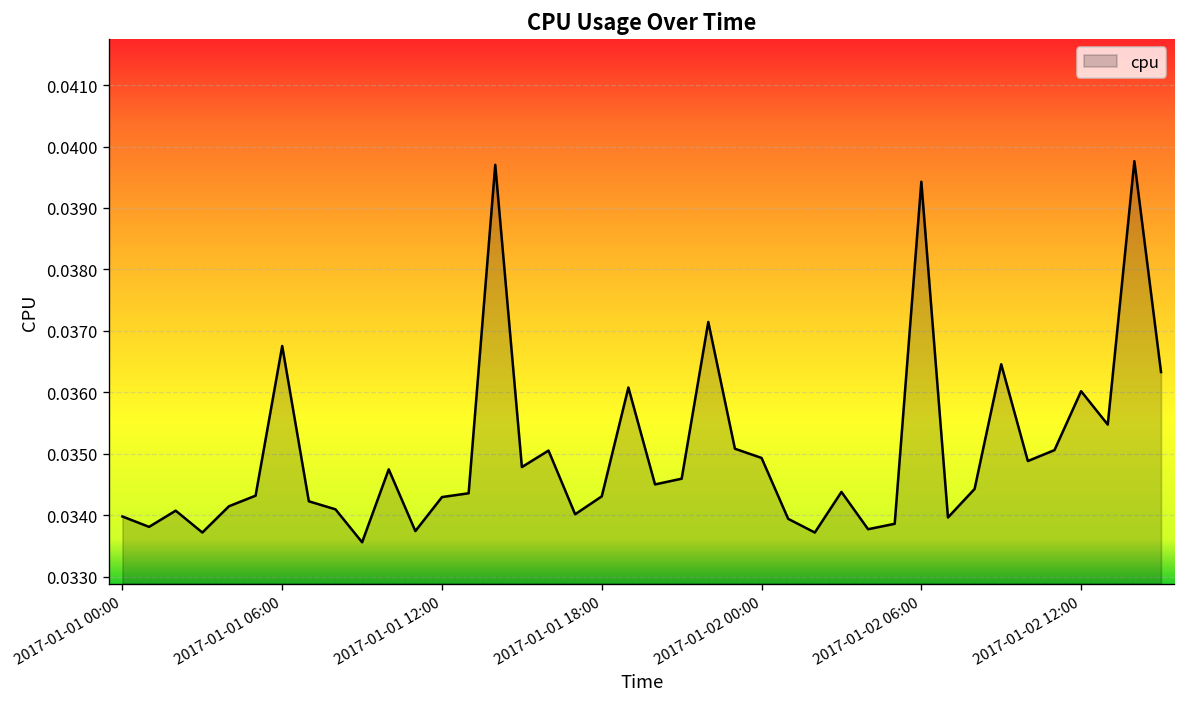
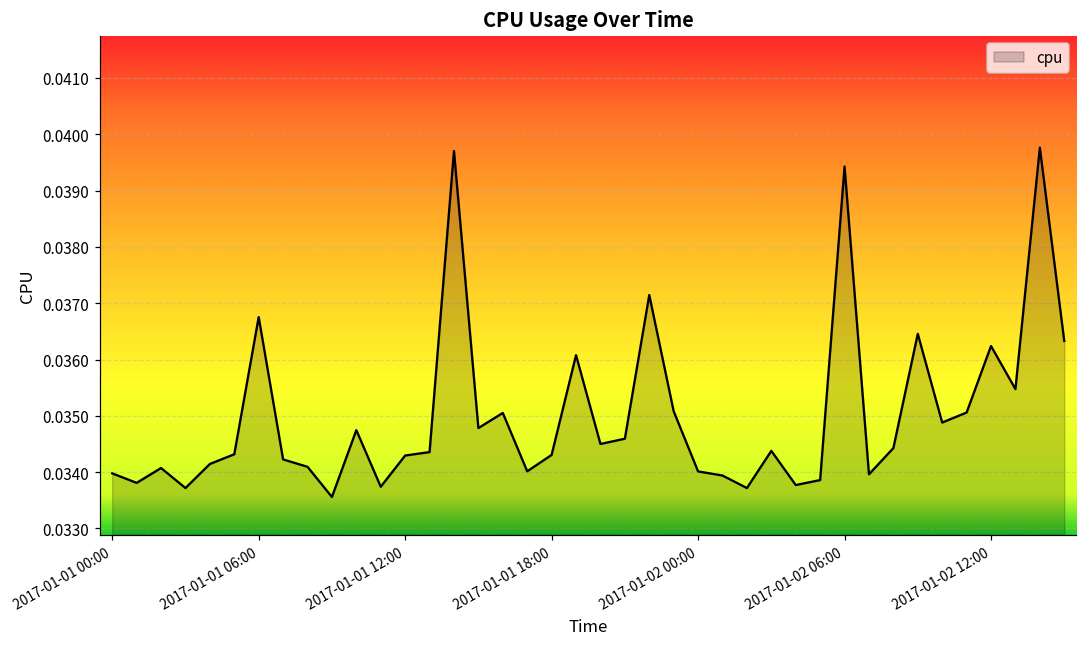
2017-01-02 00:00: 0.0349 -> 0.0340
2017-01-02 12:00: 0.0360 -> 0.0362
